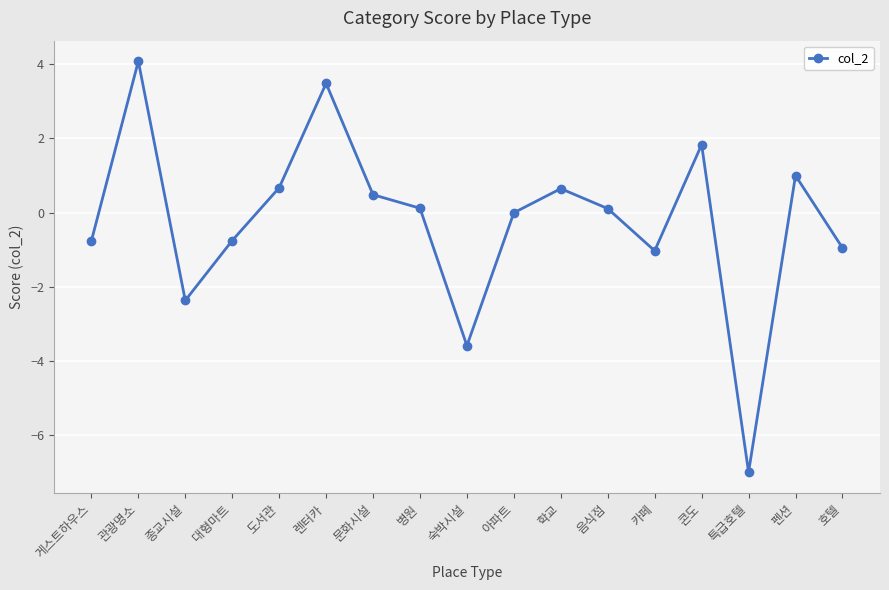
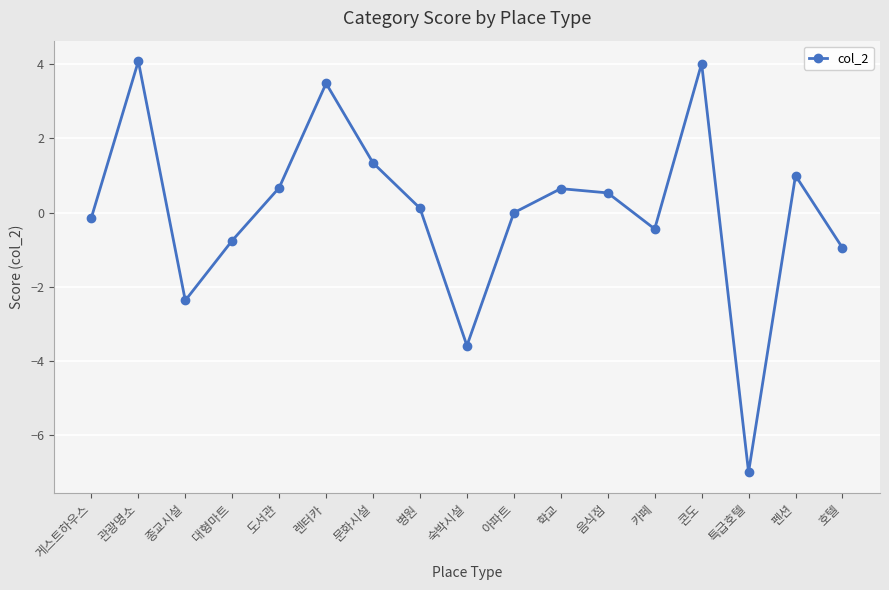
게스트하우스: -0.8 -> -0.1
문화시설: 0.5 -> 1.3
음식점: 0.1 -> 0.5
카페: -1.0 -> -0.4
콘도: 1.8 -> 4.0
